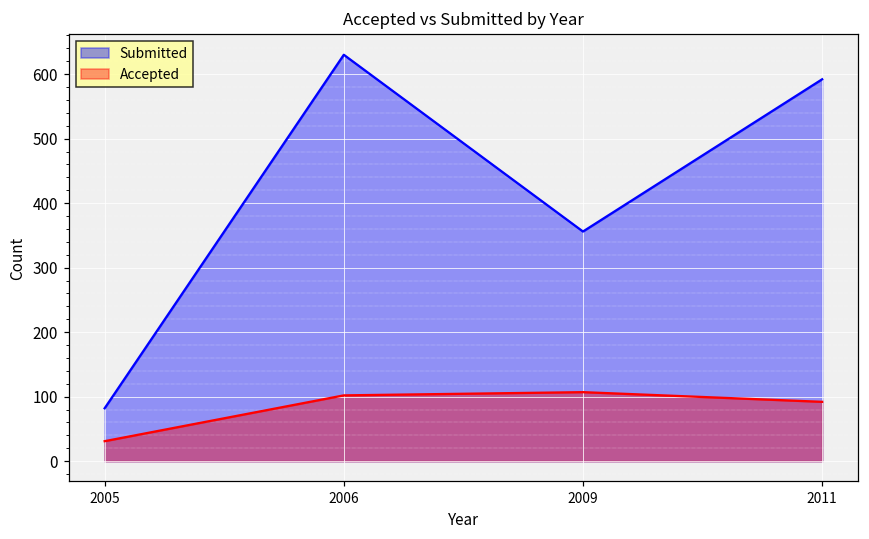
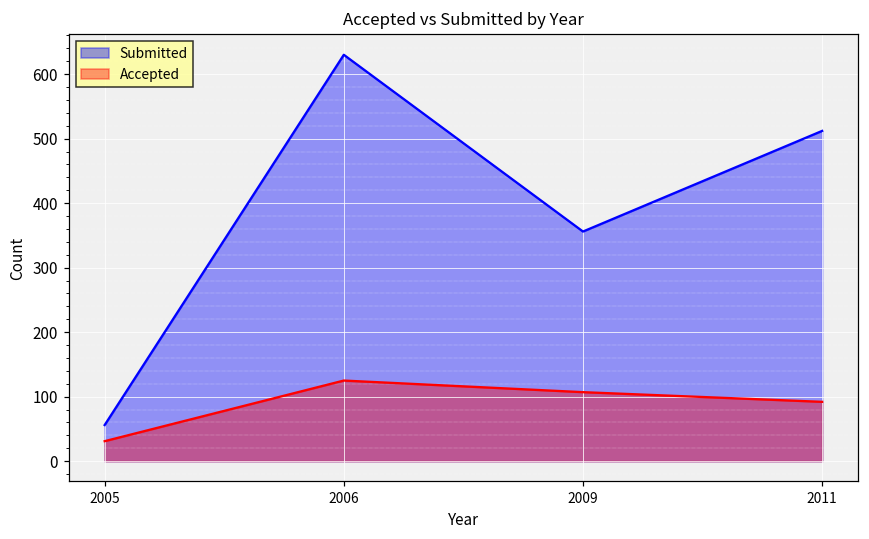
Submitted, 2005: 80 -> 60
Accepted, 2006: 100 -> 130
Submitted, 2011: 590 -> 510
